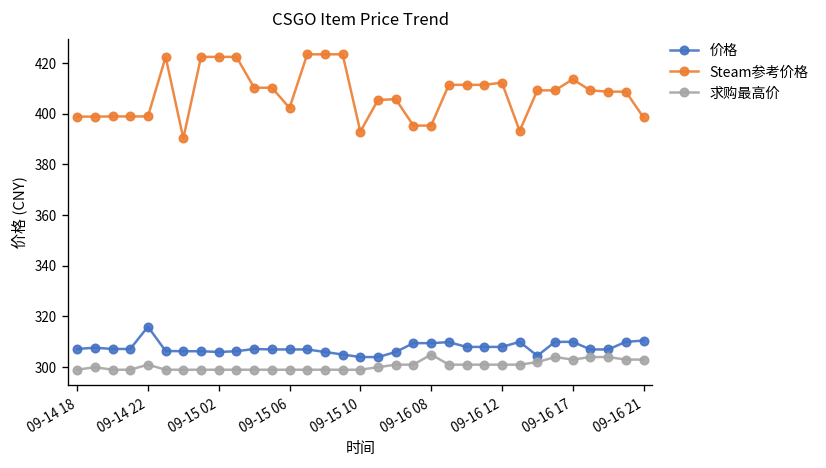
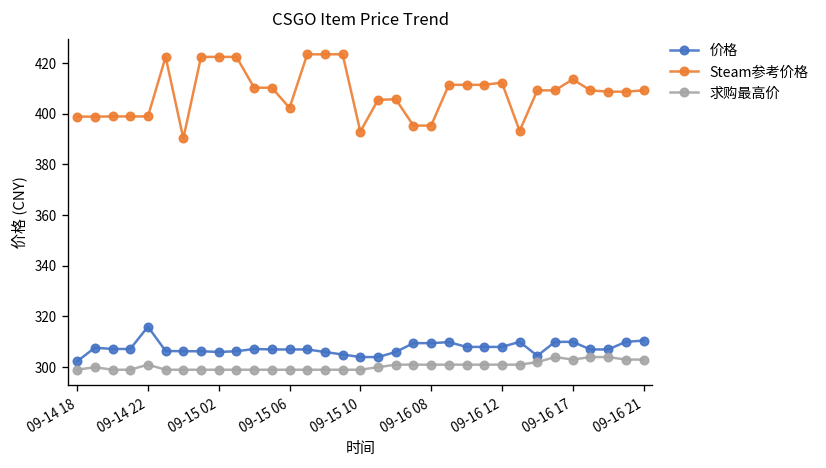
价格, 09-14 18: 307 -> 302
求购最高价, 09-16 08: 305 -> 301
Steam参考价格, 09-16 21: 399 -> 409
